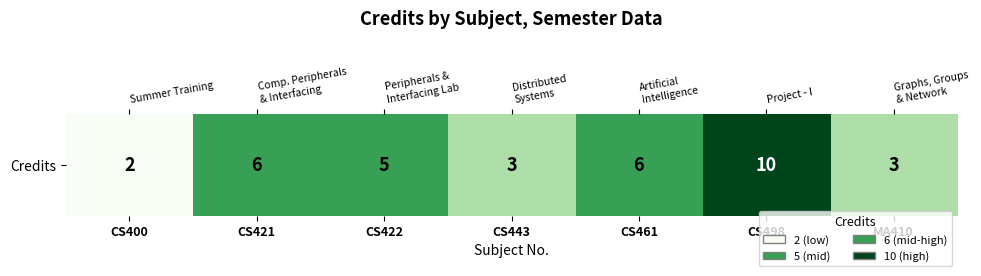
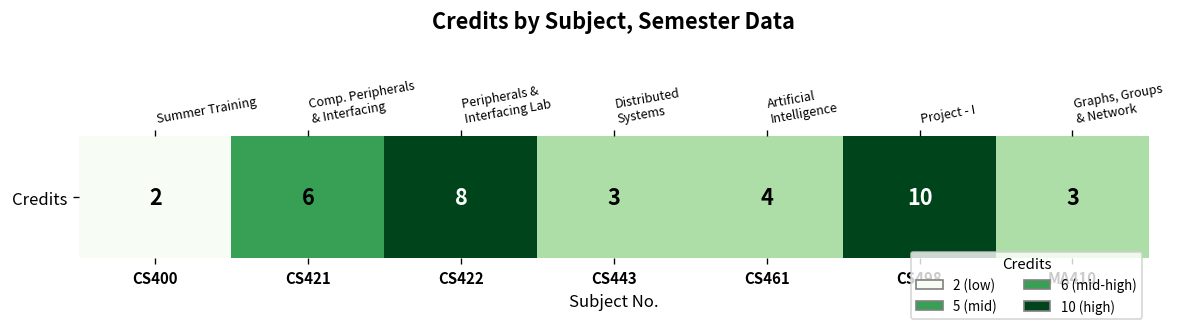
Credits, CS422: 5 -> 8
Credits, CS461: 6 -> 4
